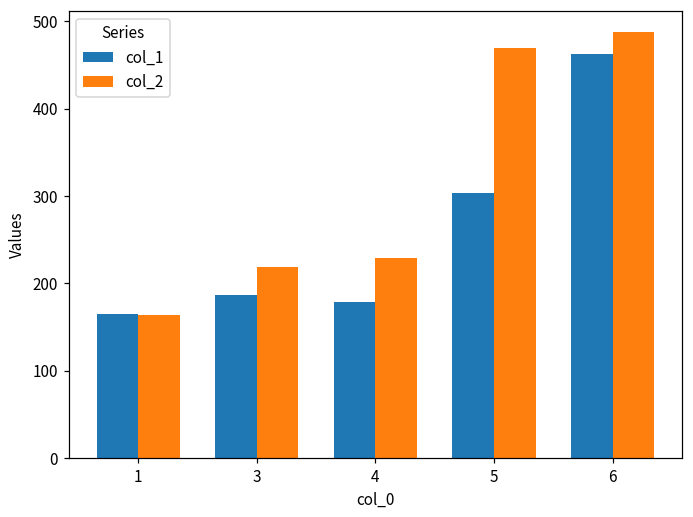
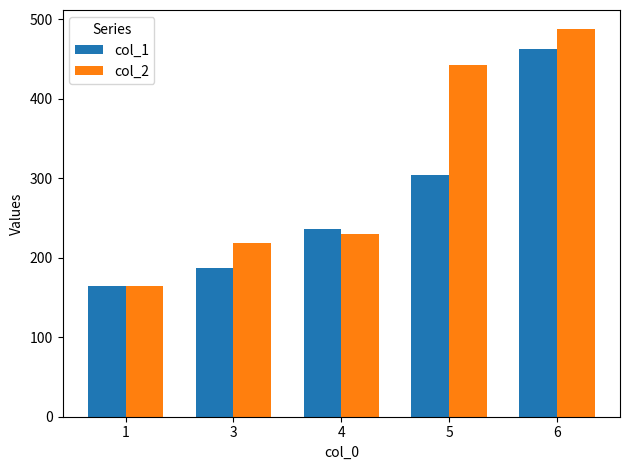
col_1, 4: 180 -> 240
col_2, 5: 470 -> 440
